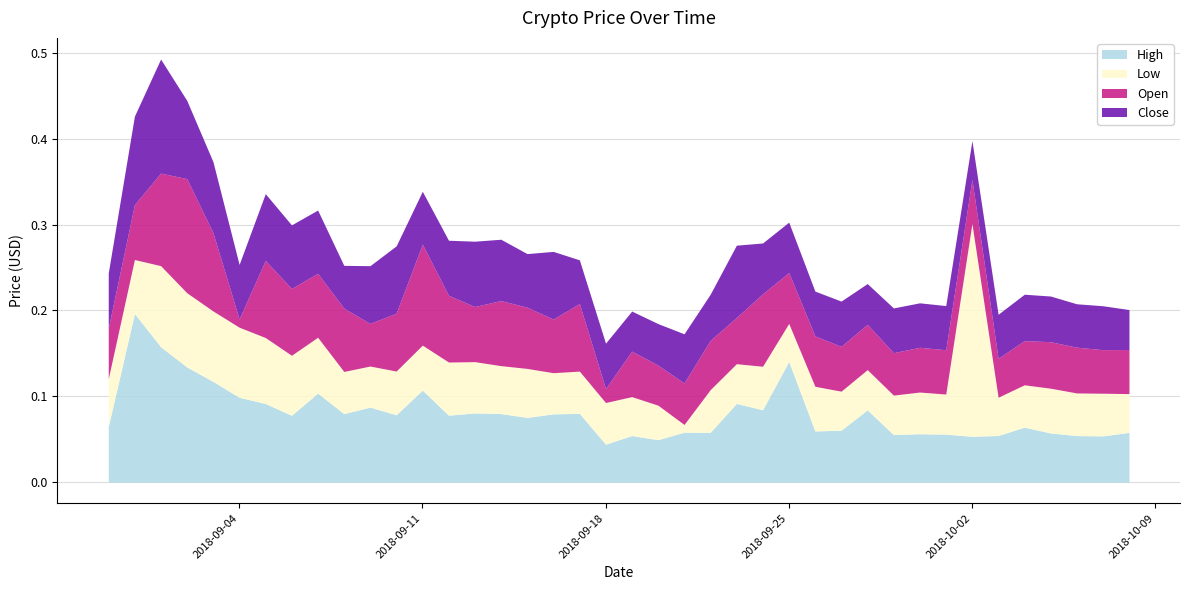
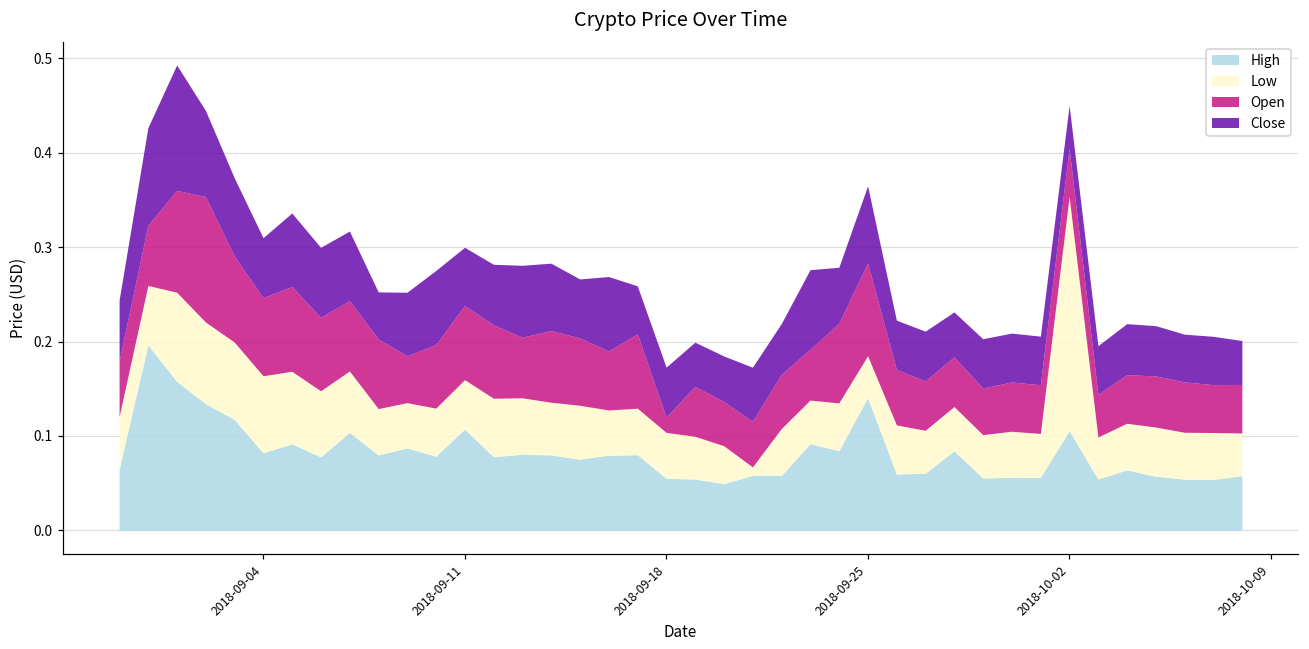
High, 2018-09-04: 0.10 -> 0.08
Open, 2018-09-04: 0.01 -> 0.08
Open, 2018-09-11: 0.12 -> 0.08
High, 2018-09-18: 0.04 -> 0.06
Open, 2018-09-25: 0.06 -> 0.10
Close, 2018-09-25: 0.06 -> 0.08
High, 2018-10-02: 0.05 -> 0.11
